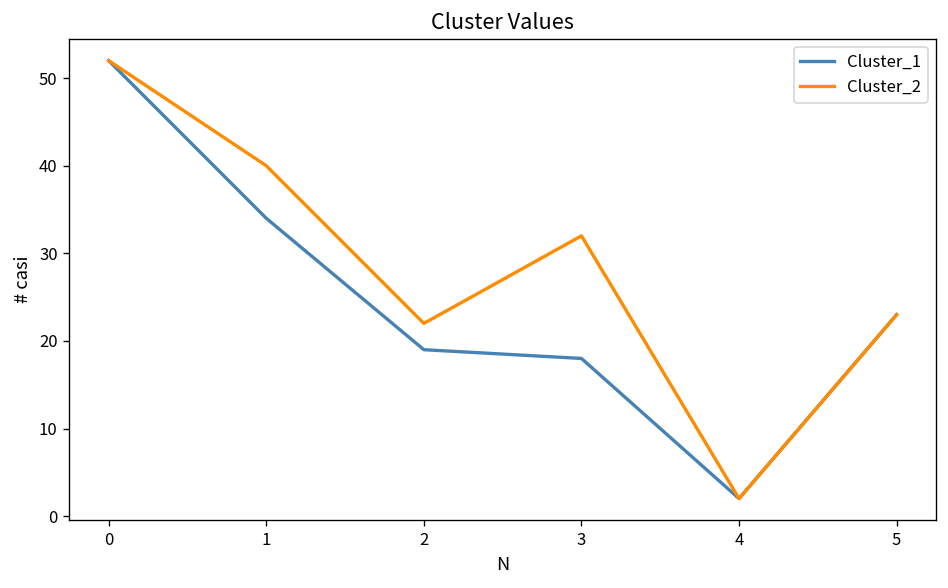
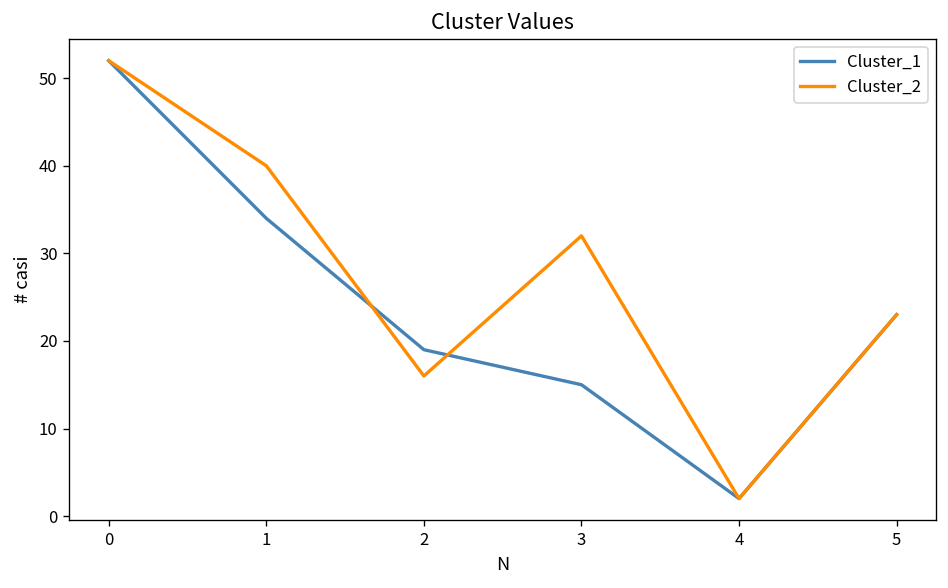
Cluster_2, 2: 22 -> 16
Cluster_1, 3: 18 -> 15
